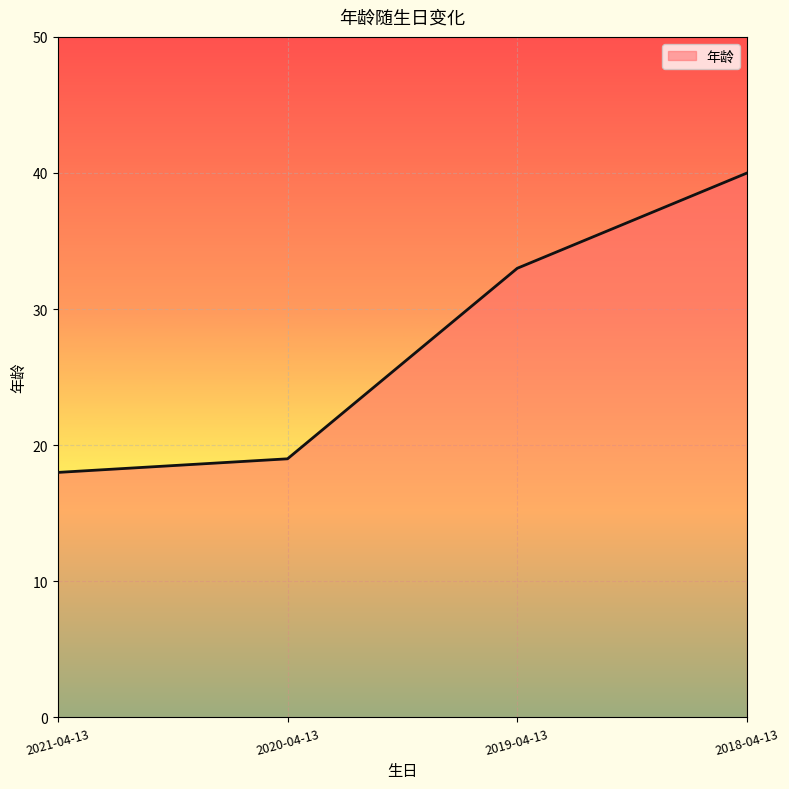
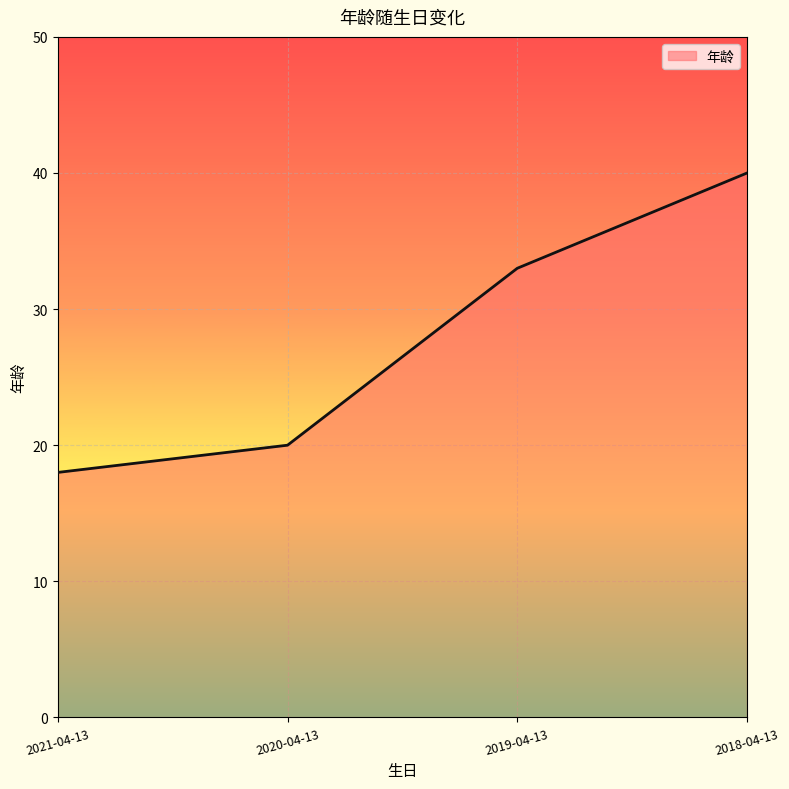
2020-04-13: 19 -> 20
